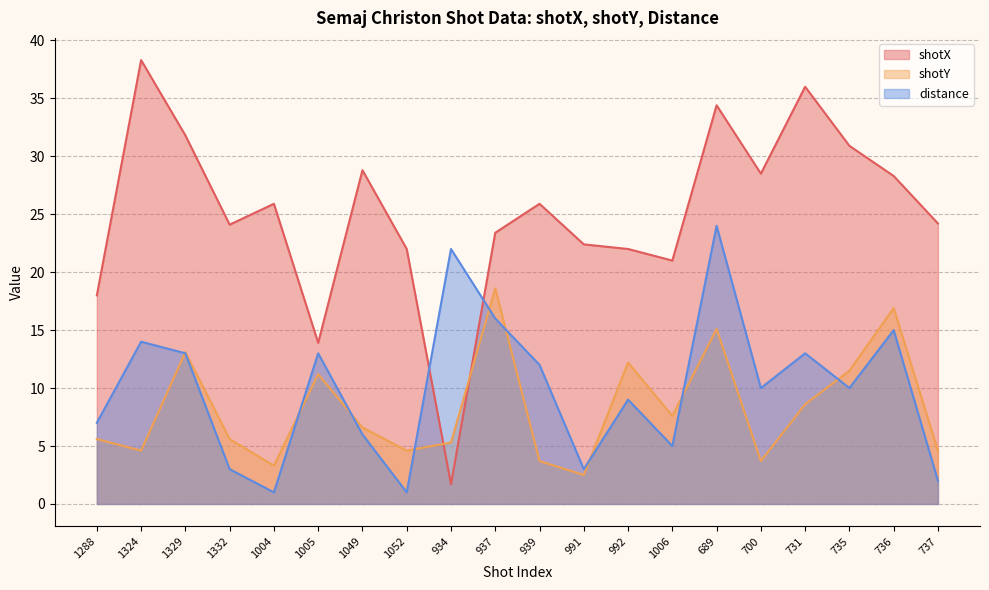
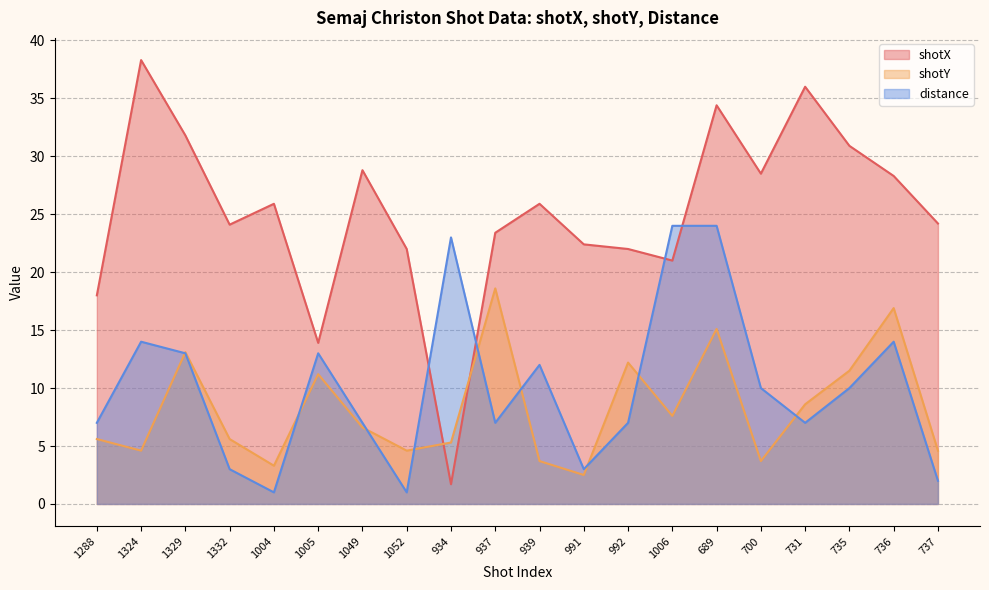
distance, 1049: 6 -> 7
distance, 934: 22 -> 23
distance, 937: 16 -> 7
distance, 992: 9 -> 7
distance, 1006: 5 -> 24
distance, 731: 13 -> 7
distance, 736: 15 -> 14
